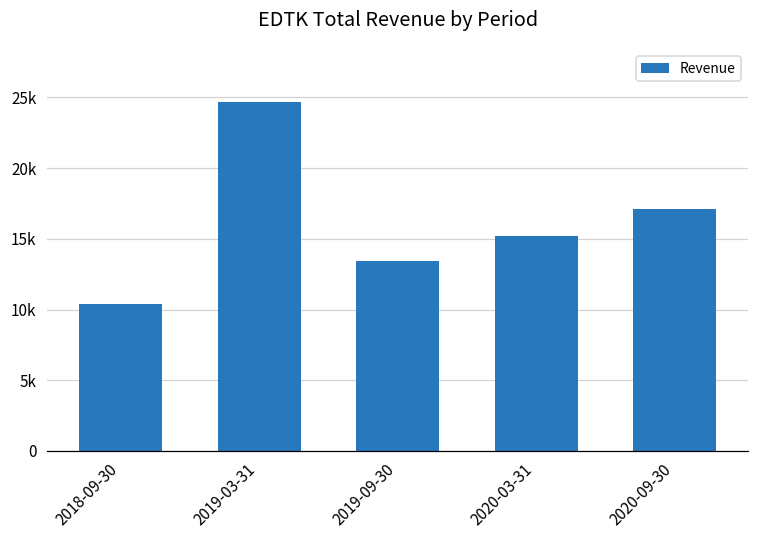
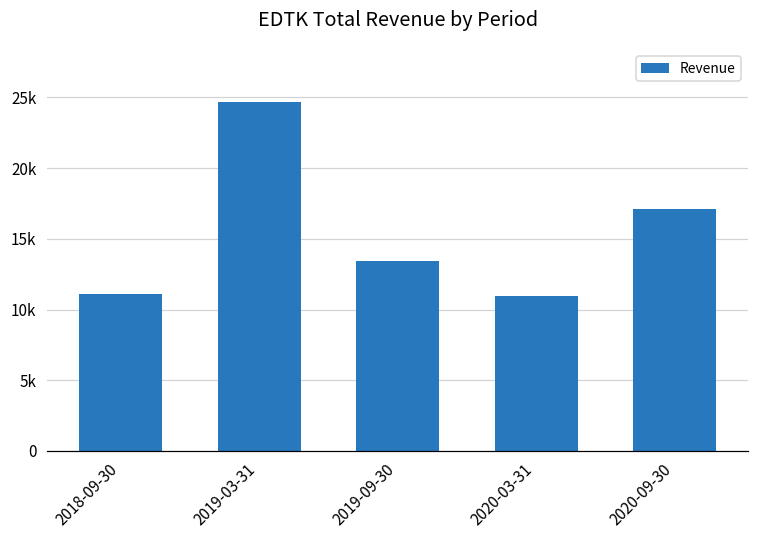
2018-09-30: 10400 -> 11100
2020-03-31: 15200 -> 11000
